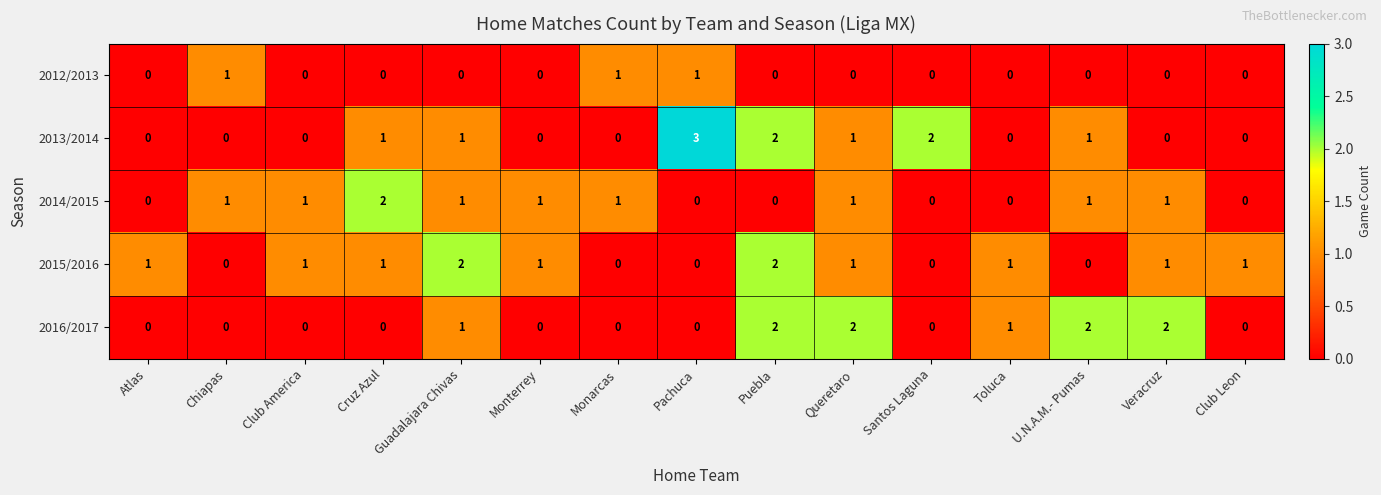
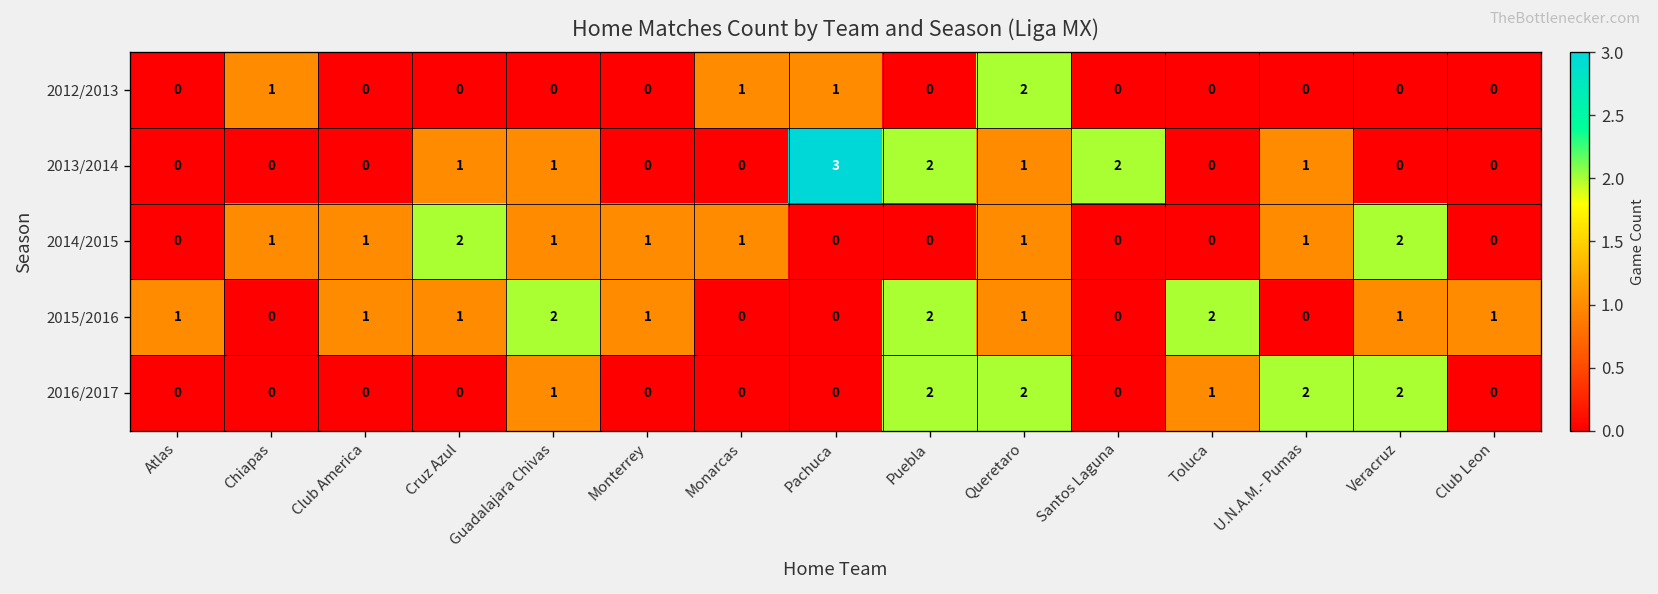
2012/2013, Queretaro: 0 -> 2
2014/2015, Veracruz: 1 -> 2
2015/2016, Toluca: 1 -> 2
